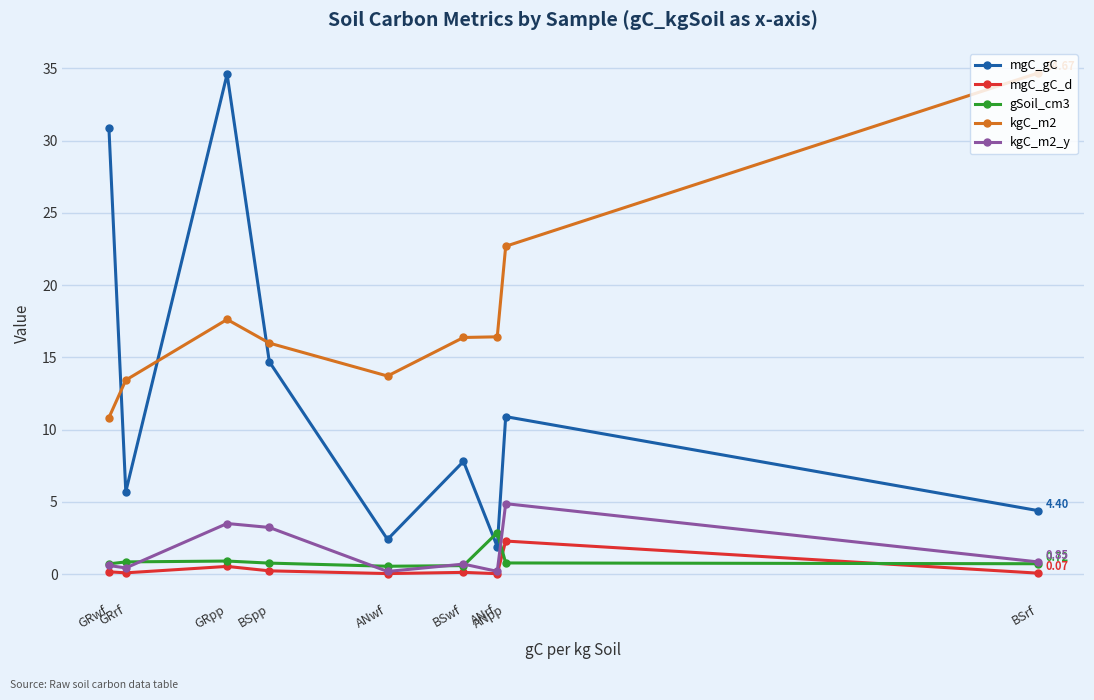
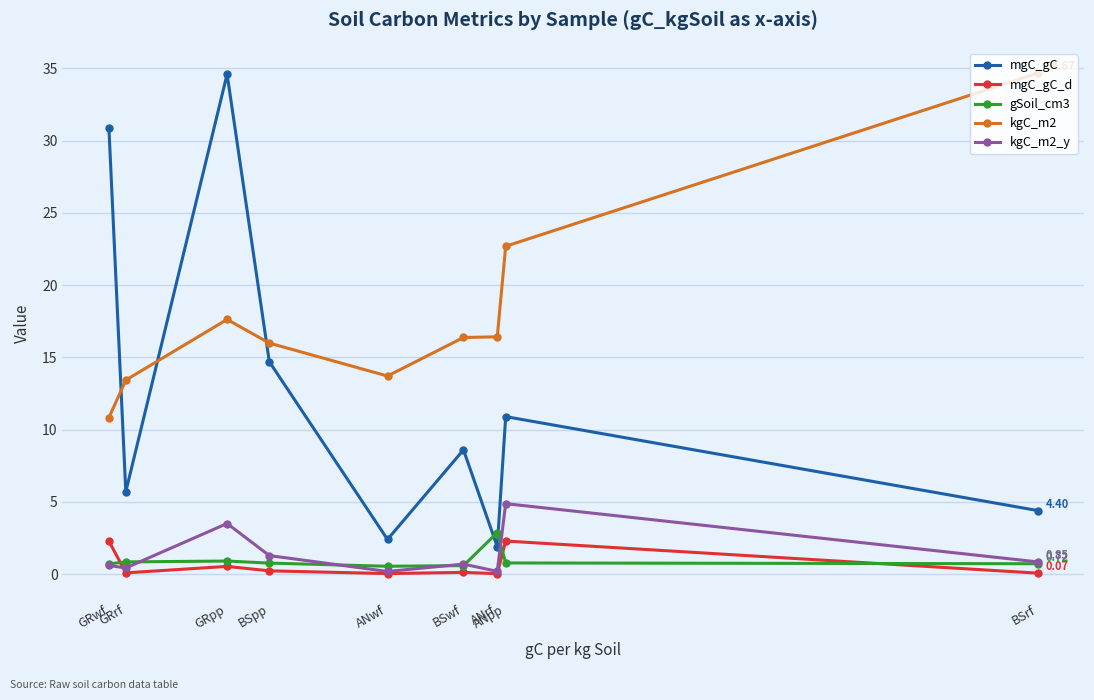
mgC_gC_d, GRwf: 0.2 -> 2.3
kgC_m2_y, BSpp: 3.2 -> 1.3
mgC_gC, BSwf: 7.8 -> 8.6
